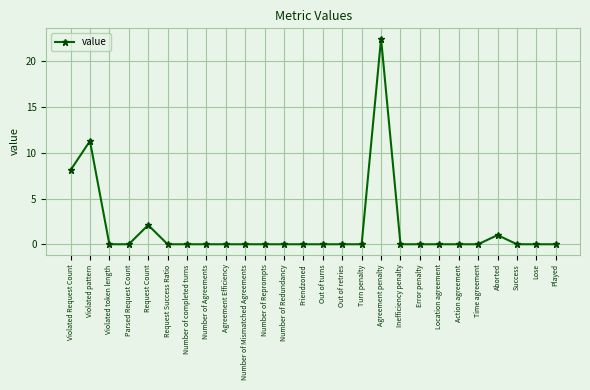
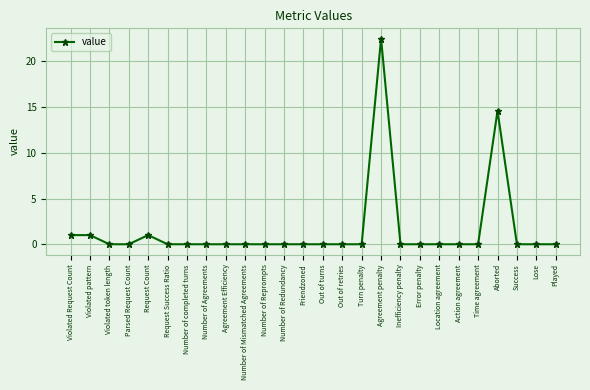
Violated Request Count: 8 -> 1
Violated pattern: 11 -> 1
Request Count: 2 -> 1
Aborted: 1 -> 15
